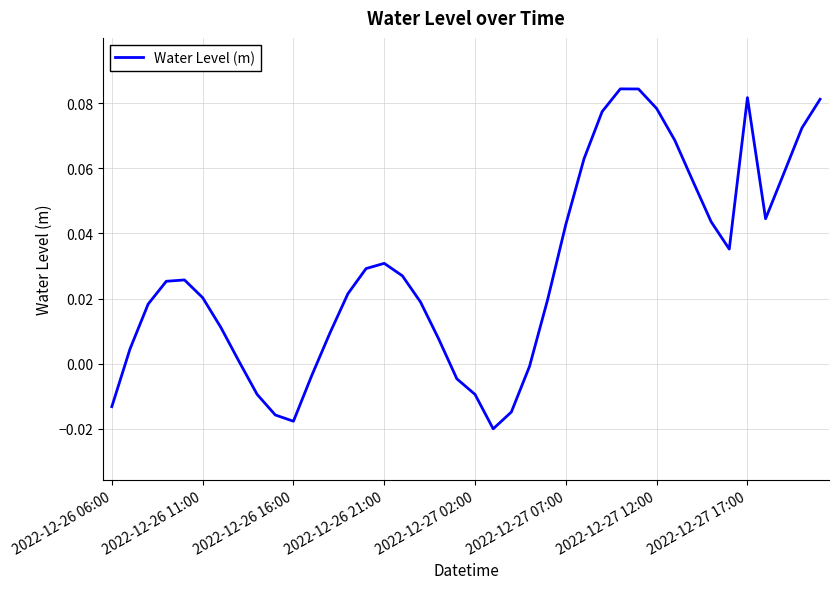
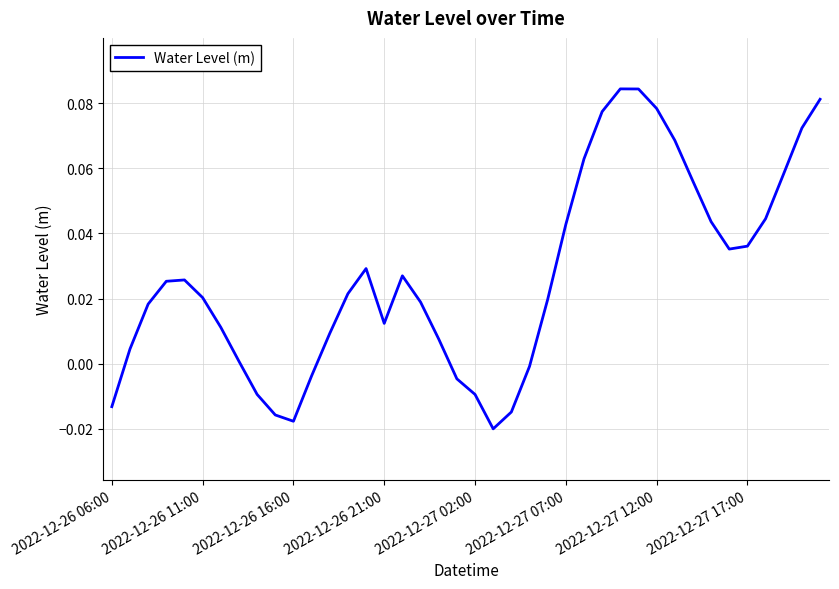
2022-12-26 21:00: 0.031 -> 0.012
2022-12-27 17:00: 0.082 -> 0.036
